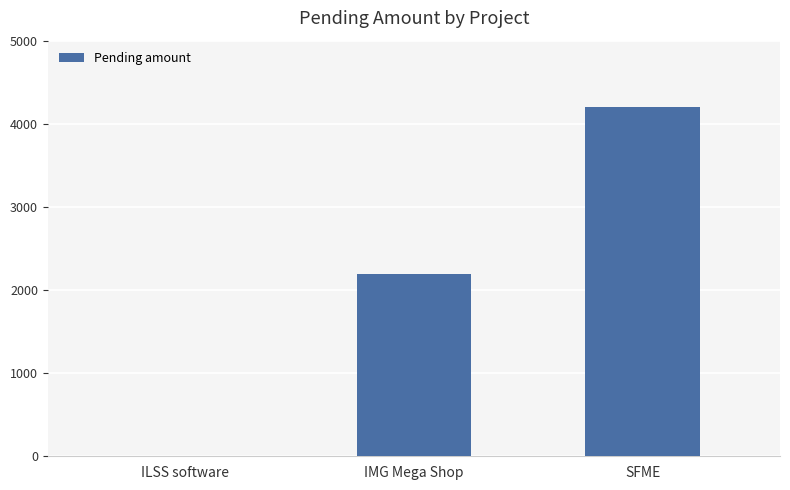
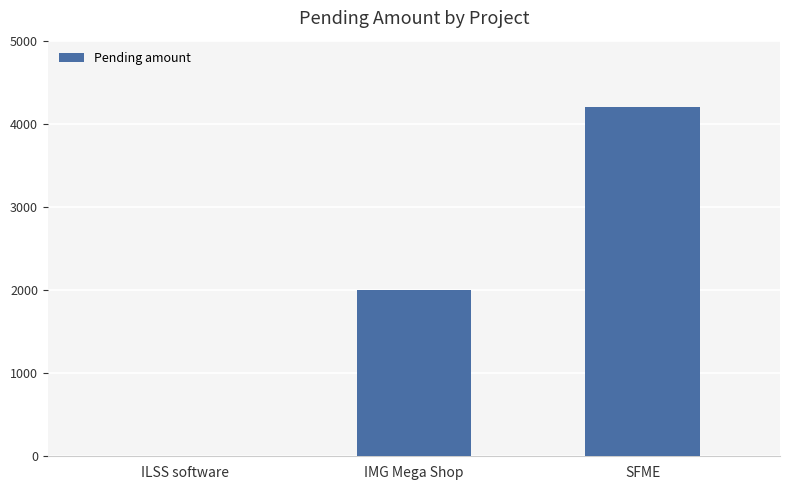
IMG Mega Shop: 2200 -> 2000
